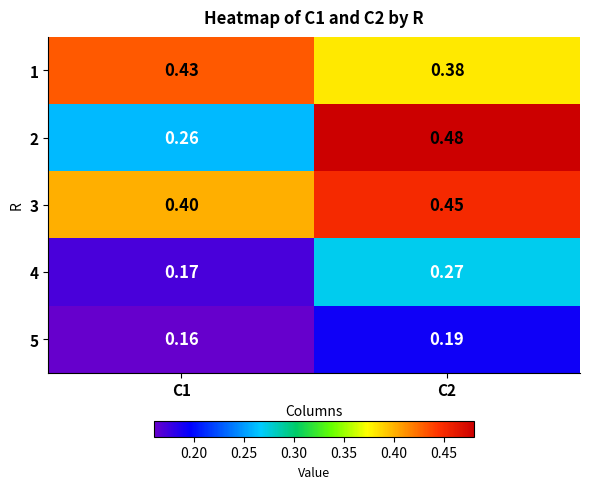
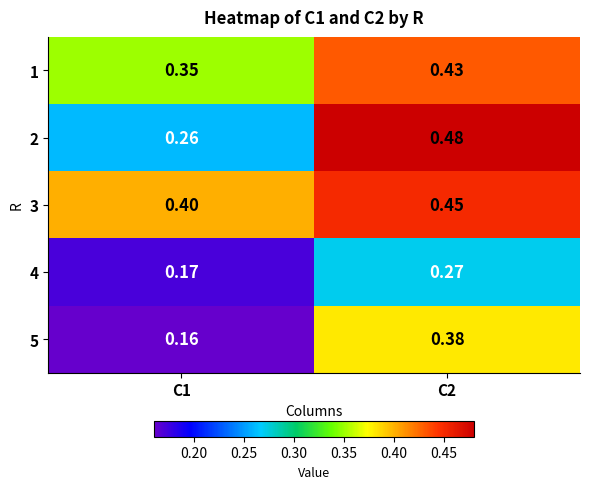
1, C1: 0.43 -> 0.35
1, C2: 0.38 -> 0.43
5, C2: 0.19 -> 0.38
